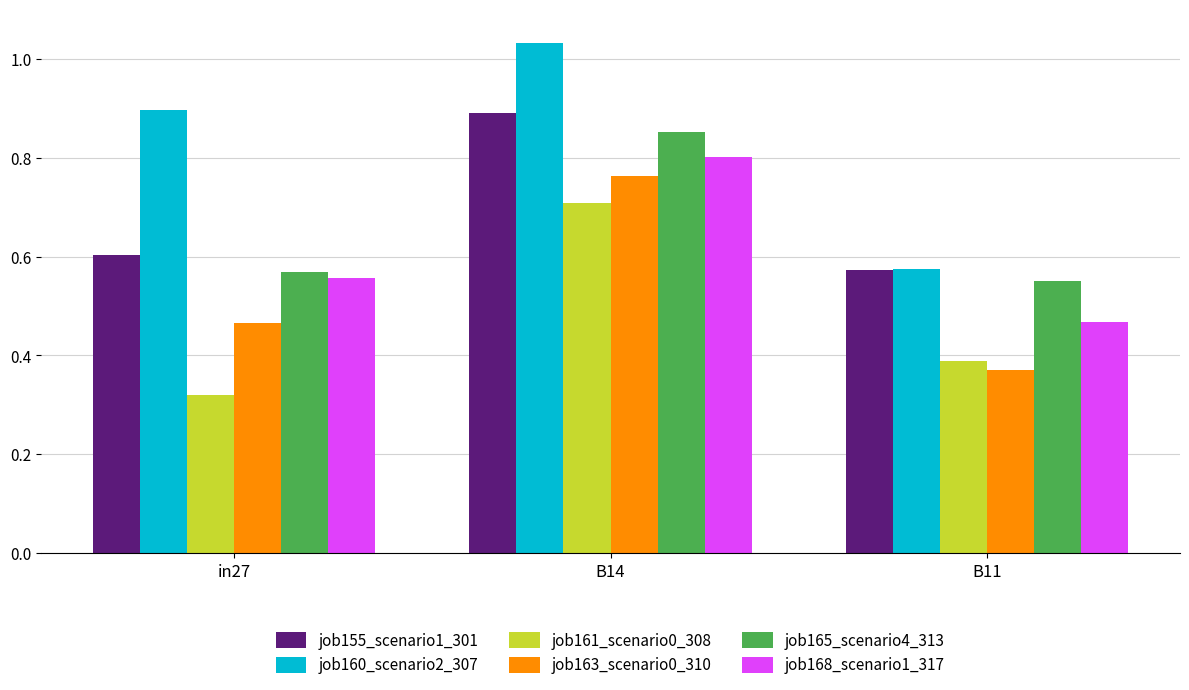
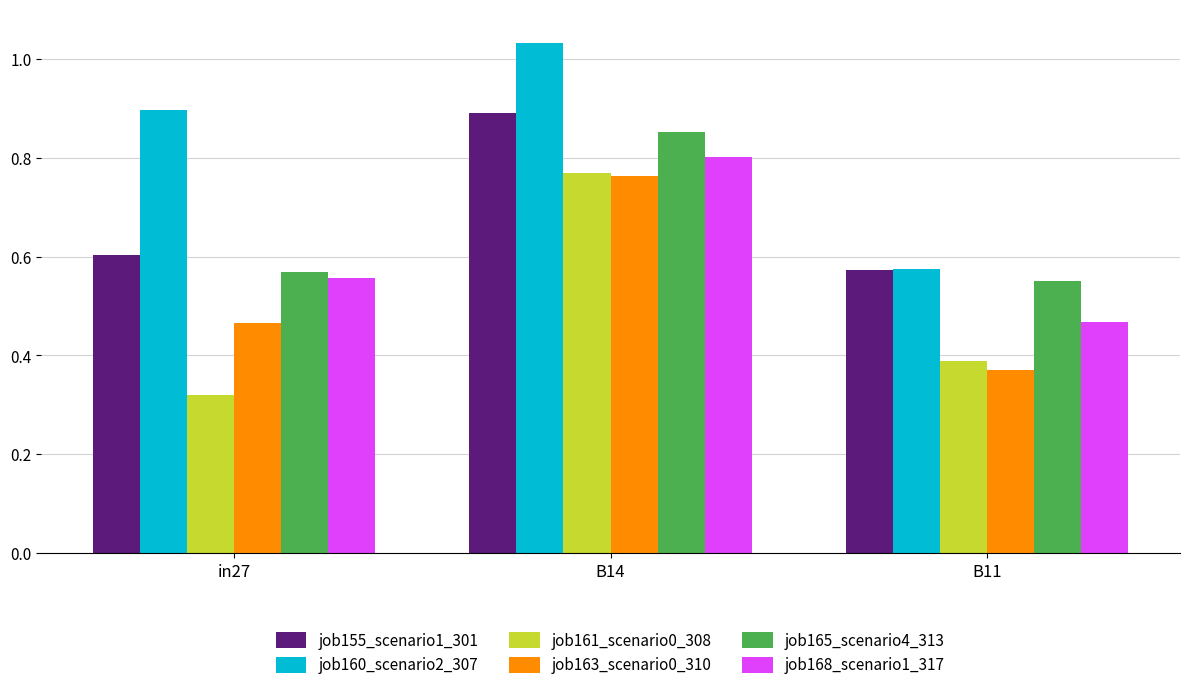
job161_scenario0_308, B14: 0.71 -> 0.77
